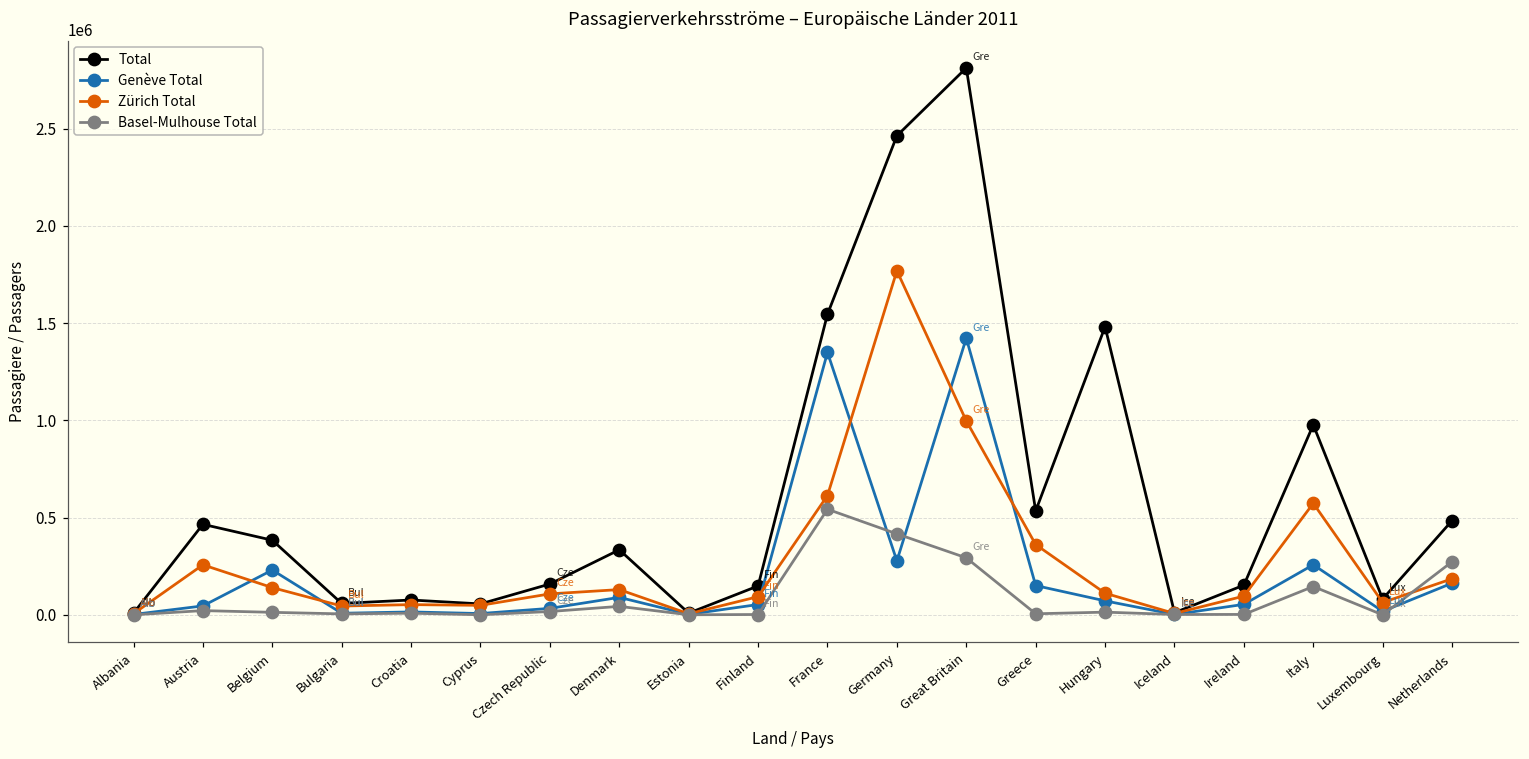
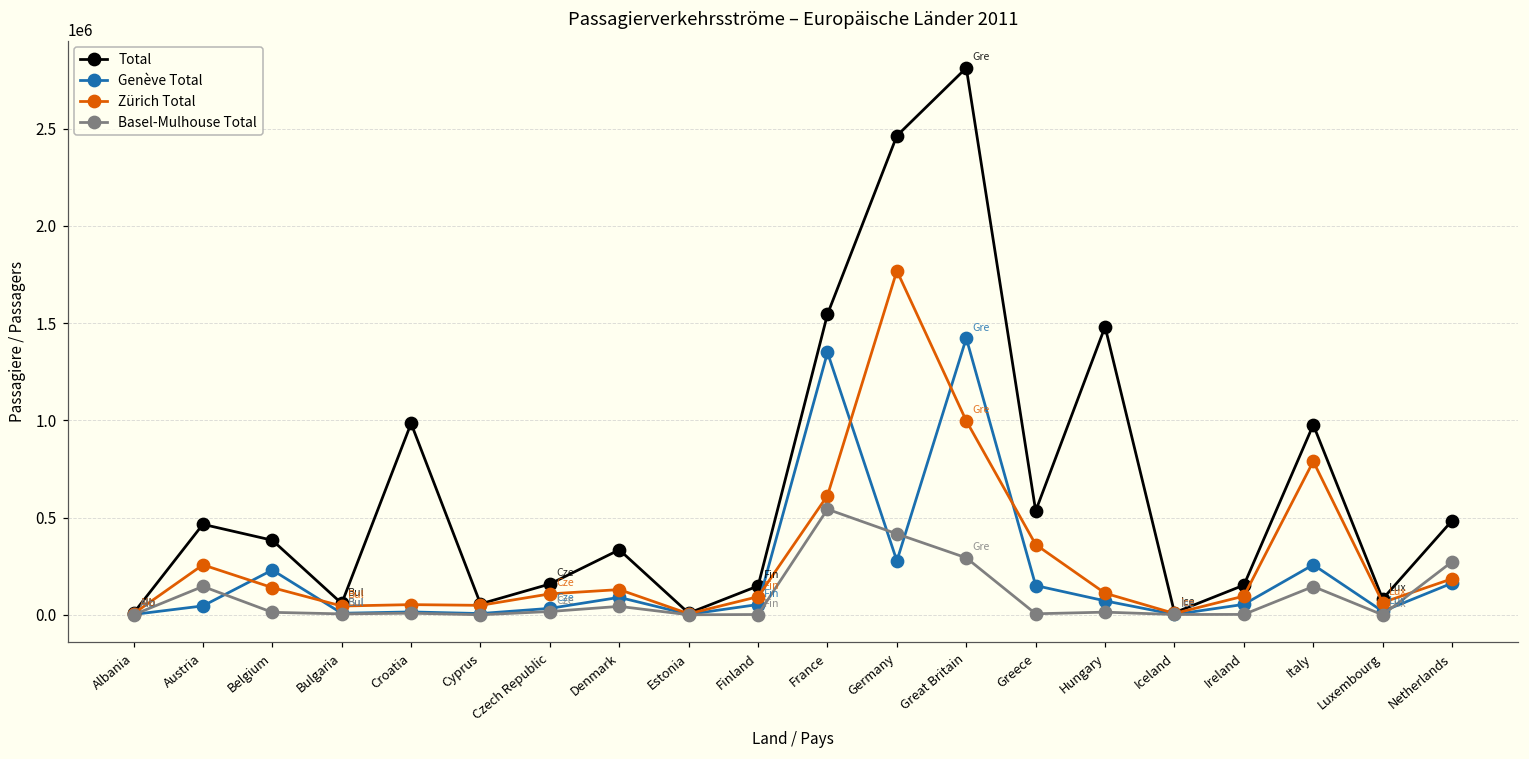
Basel-Mulhouse Total, Austria: 20000 -> 150000
Total, Croatia: 80000 -> 980000
Zürich Total, Italy: 570000 -> 790000
